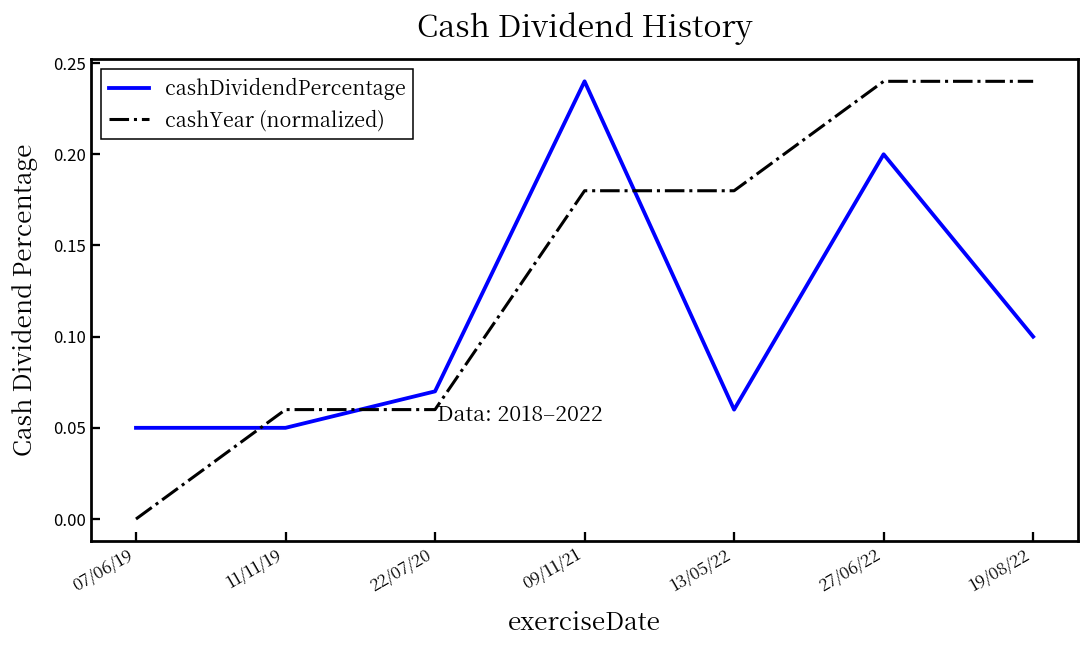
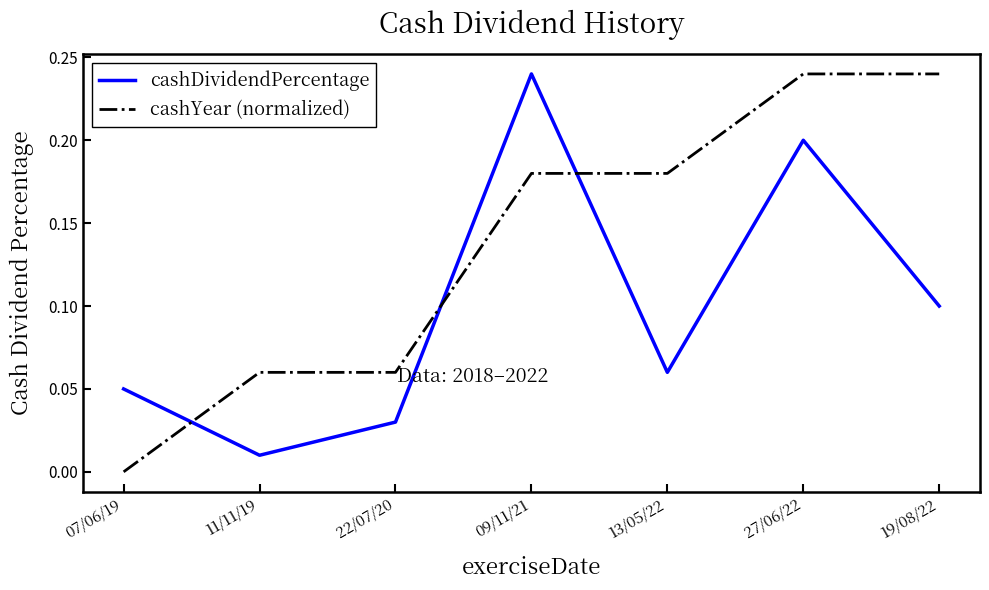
cashDividendPercentage, 11/11/19: 0.05 -> 0.01
cashDividendPercentage, 22/07/20: 0.07 -> 0.03
